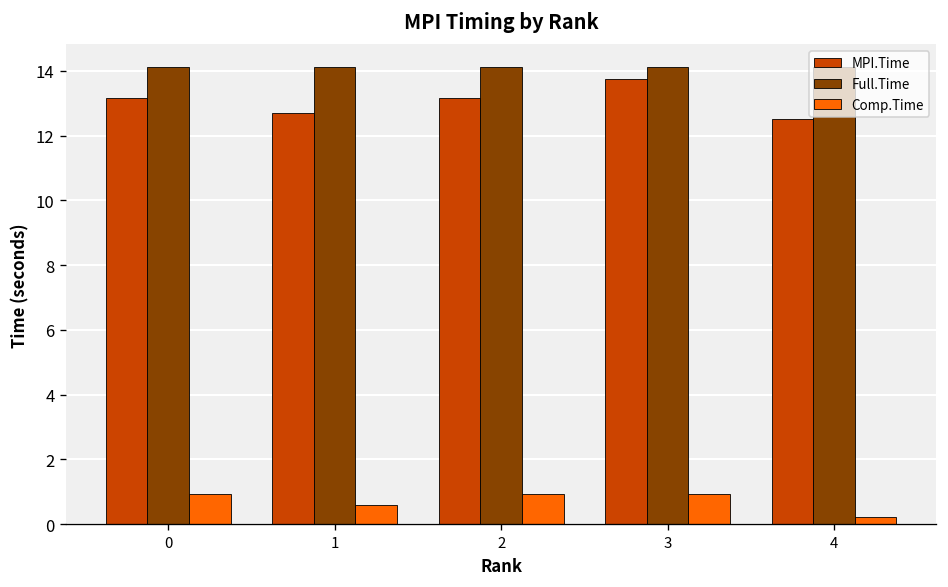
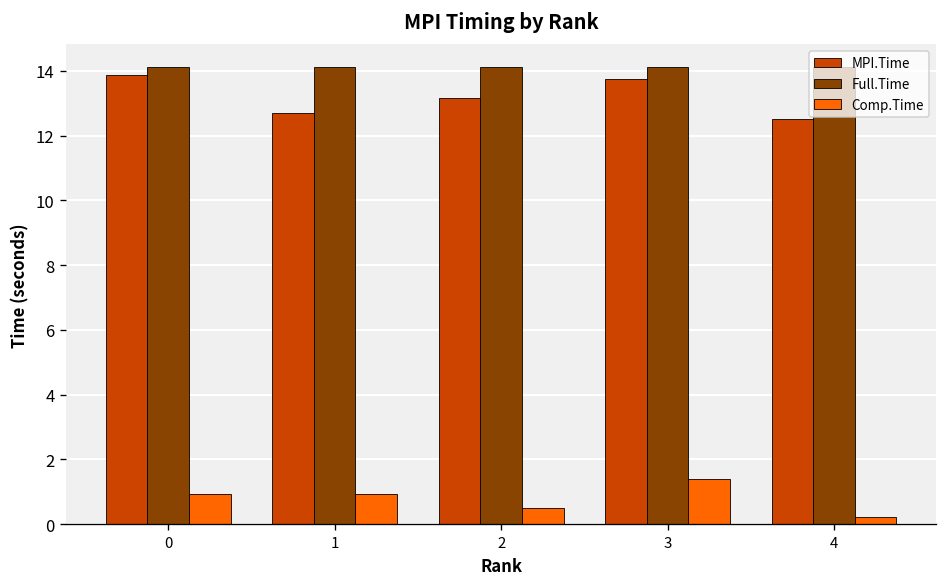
MPI.Time, 0: 13.2 -> 13.9
Comp.Time, 1: 0.6 -> 0.9
Comp.Time, 2: 0.9 -> 0.5
Comp.Time, 3: 0.9 -> 1.4
